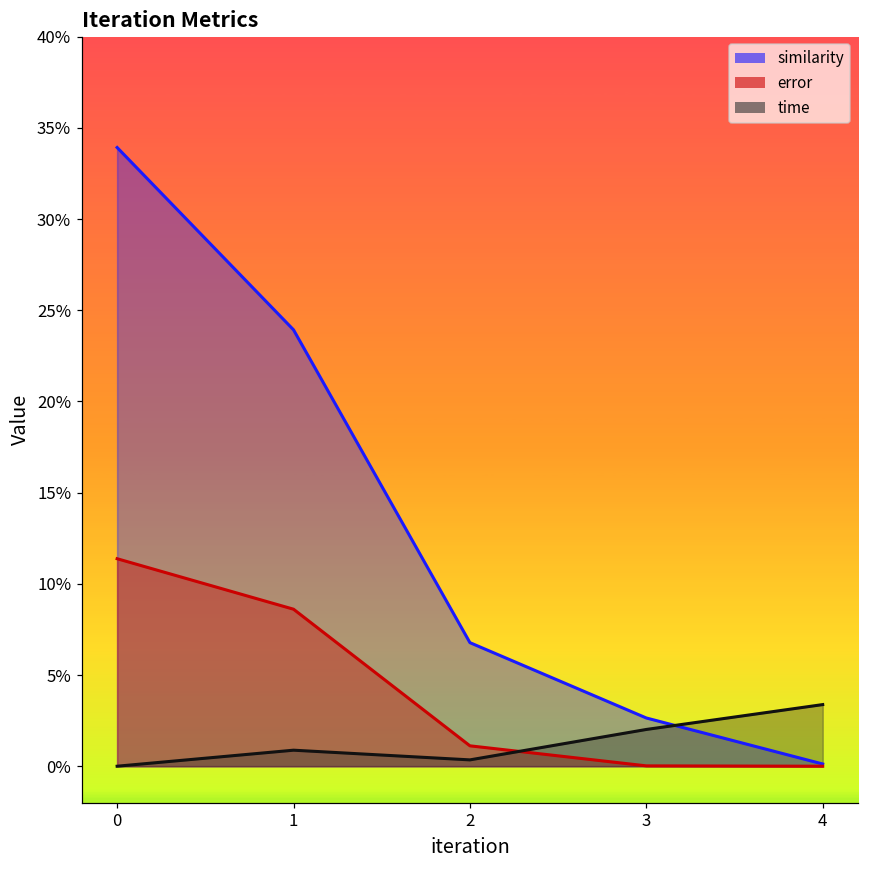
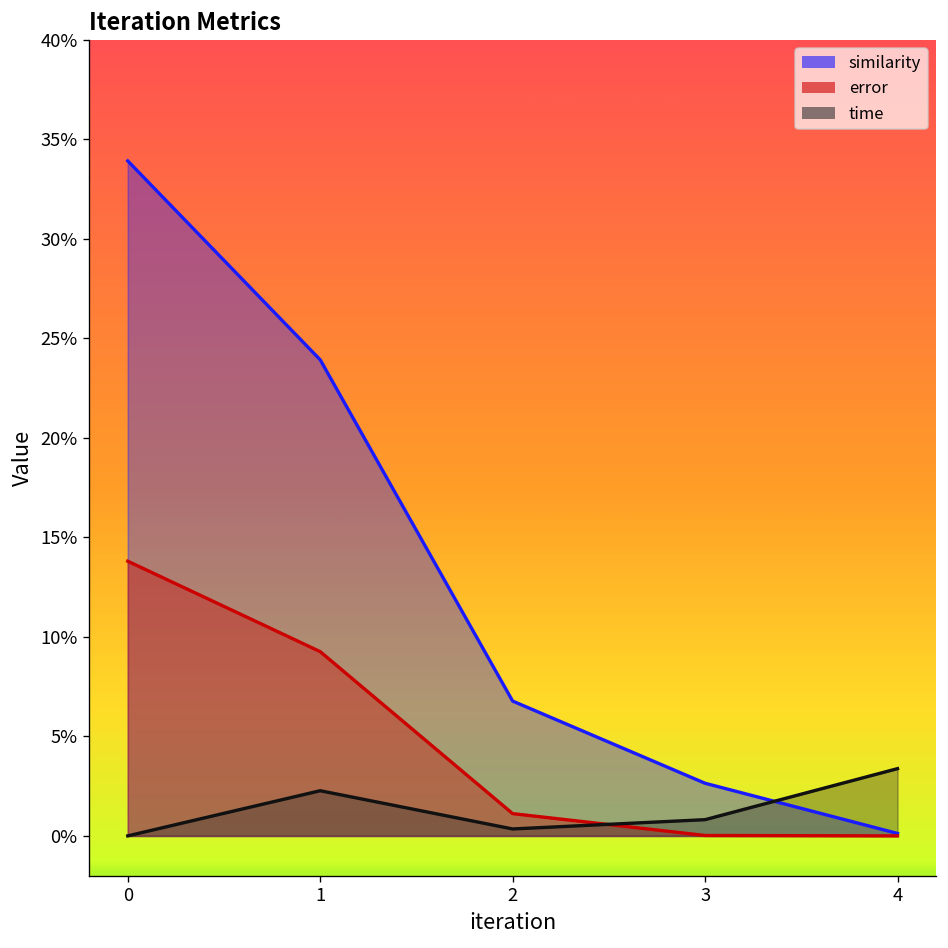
error, 0: 11.4% -> 13.8%
error, 1: 8.6% -> 9.3%
time, 1: 0.9% -> 2.3%
time, 3: 2.0% -> 0.8%
